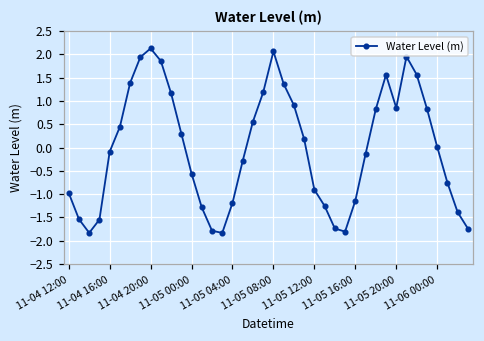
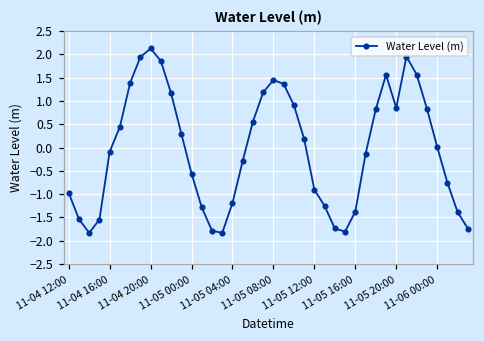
11-05 08:00: 2.1 -> 1.4
11-05 16:00: -1.1 -> -1.4
